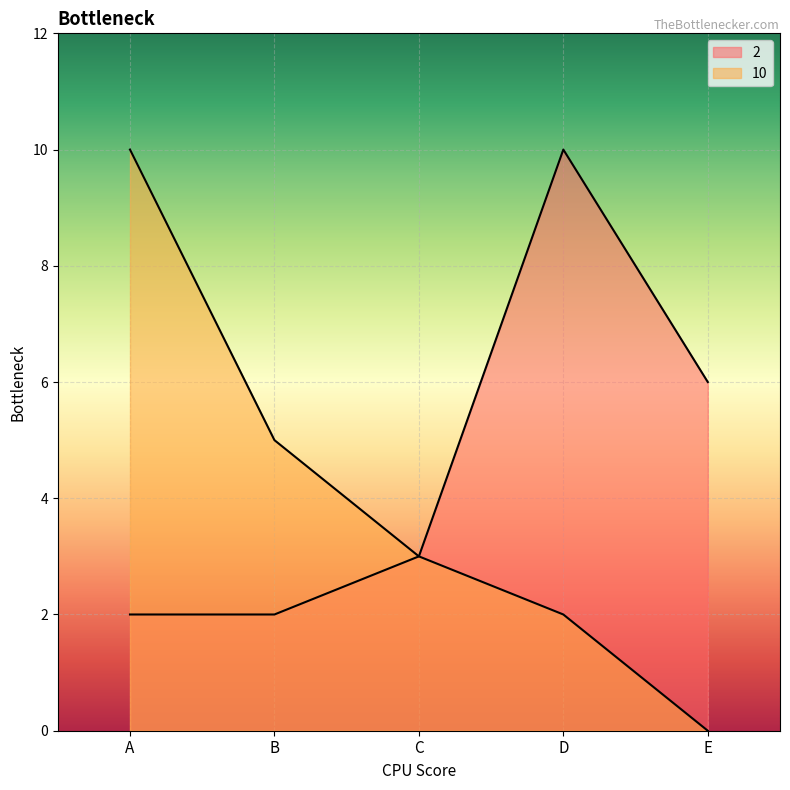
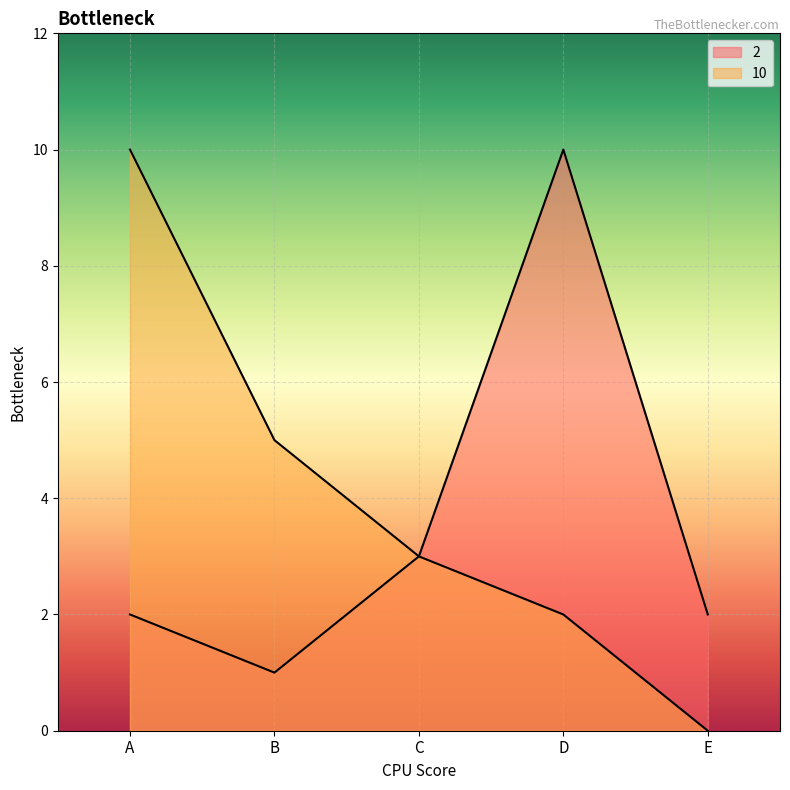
2, B: 2 -> 1
2, E: 6 -> 2
